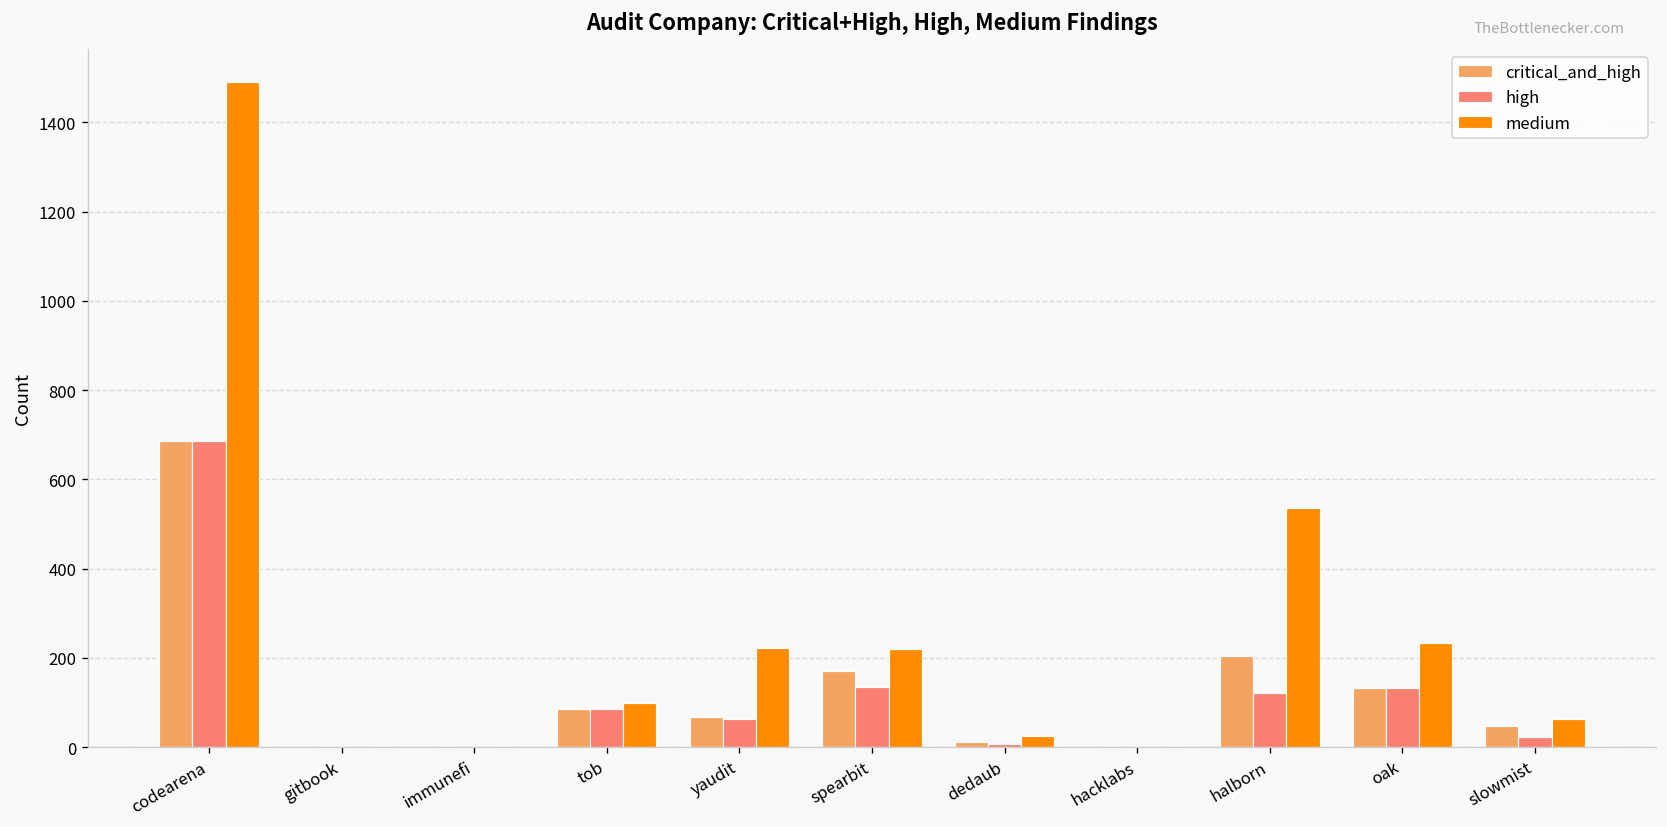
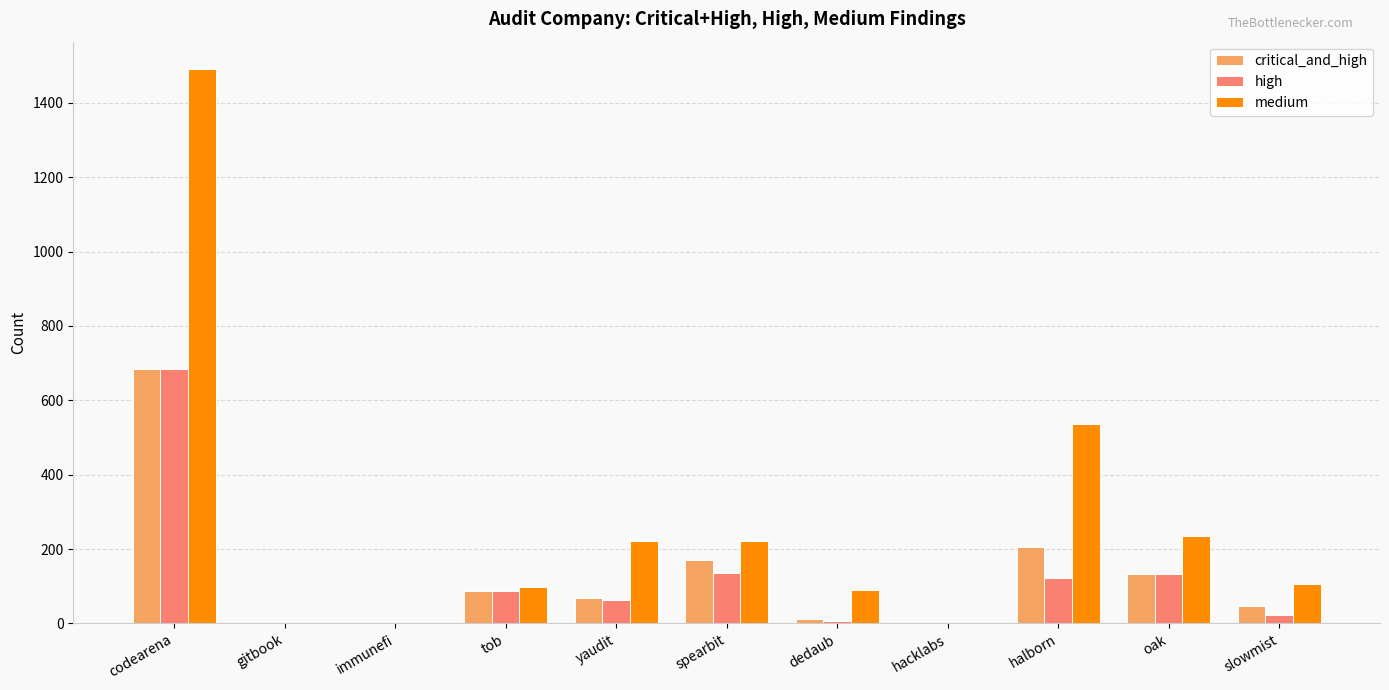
medium, dedaub: 30 -> 90
medium, slowmist: 60 -> 110
